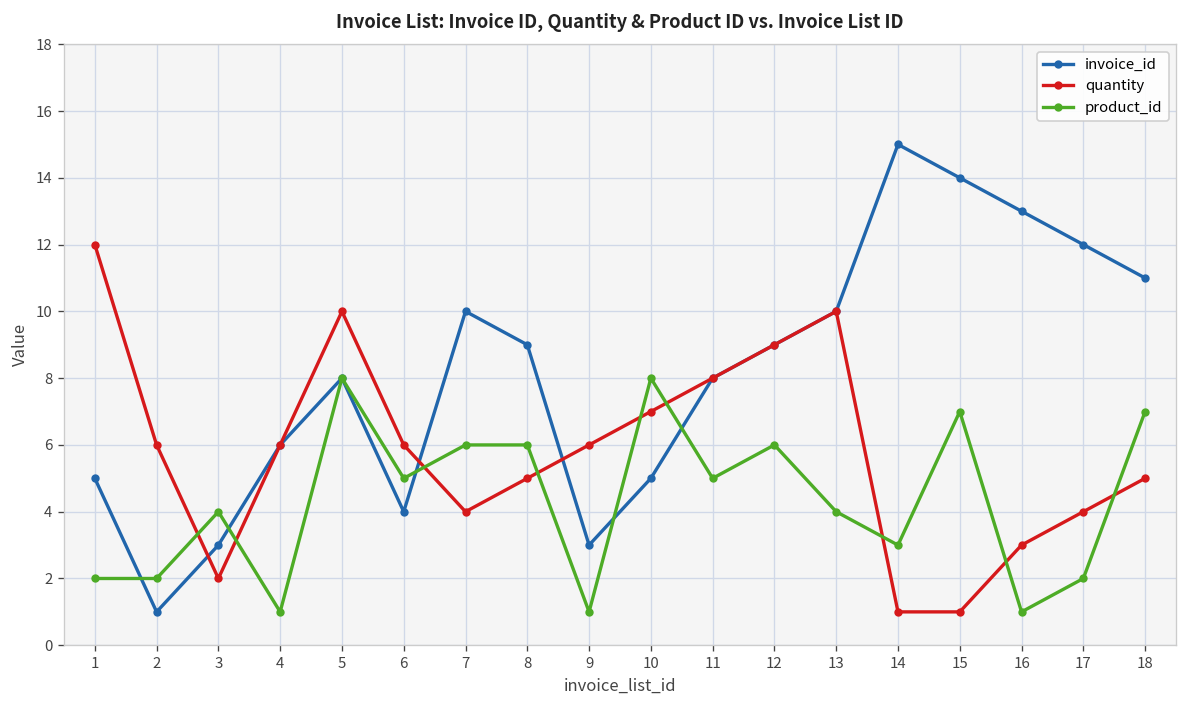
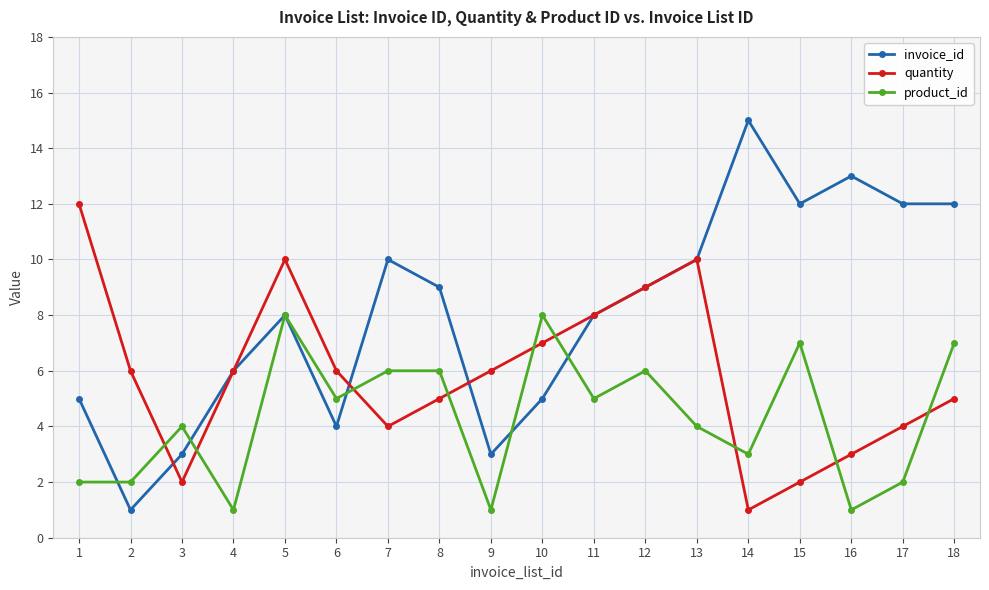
invoice_id, 15: 14 -> 12
quantity, 15: 1 -> 2
invoice_id, 18: 11 -> 12
